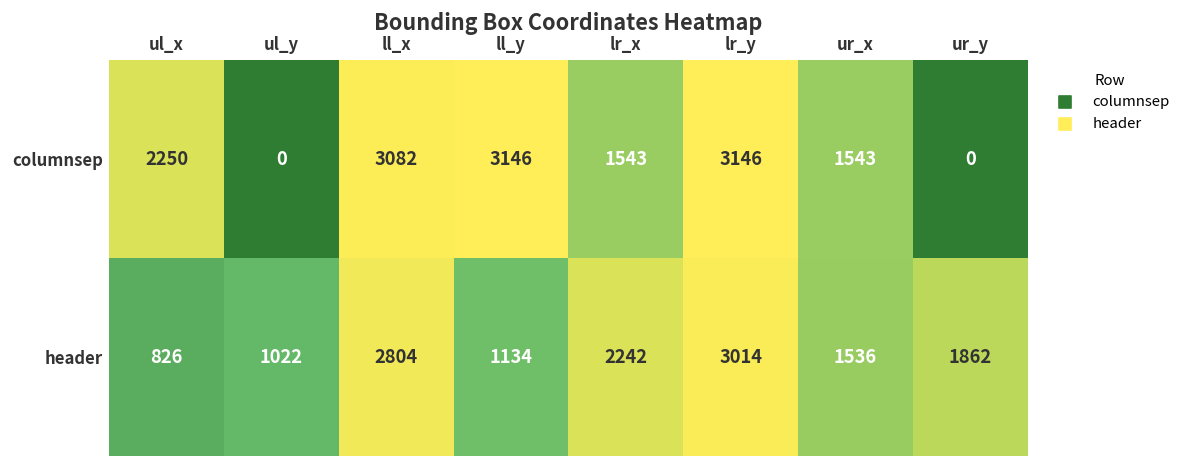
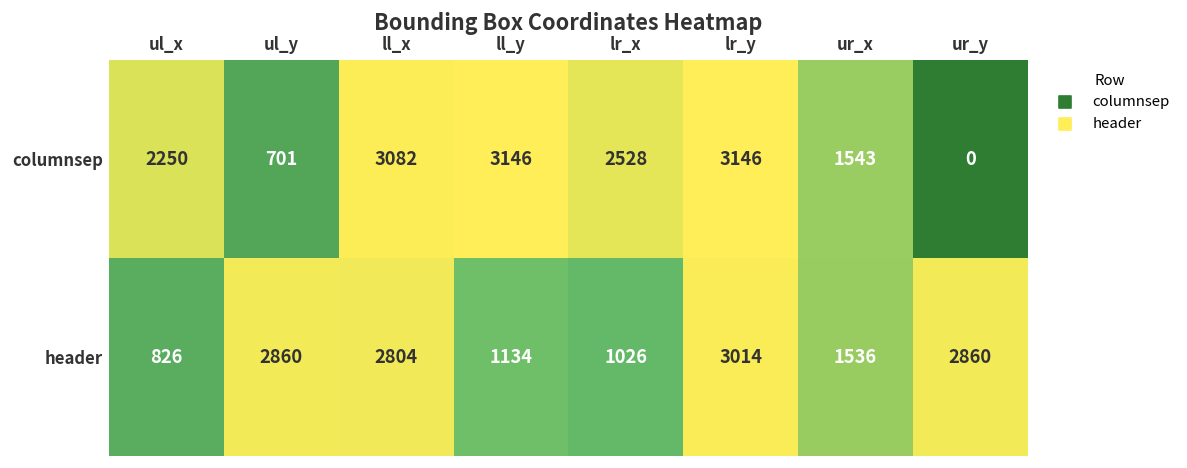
columnsep, ul_y: 0 -> 701
columnsep, lr_x: 1543 -> 2528
header, ul_y: 1022 -> 2860
header, lr_x: 2242 -> 1026
header, ur_y: 1862 -> 2860
